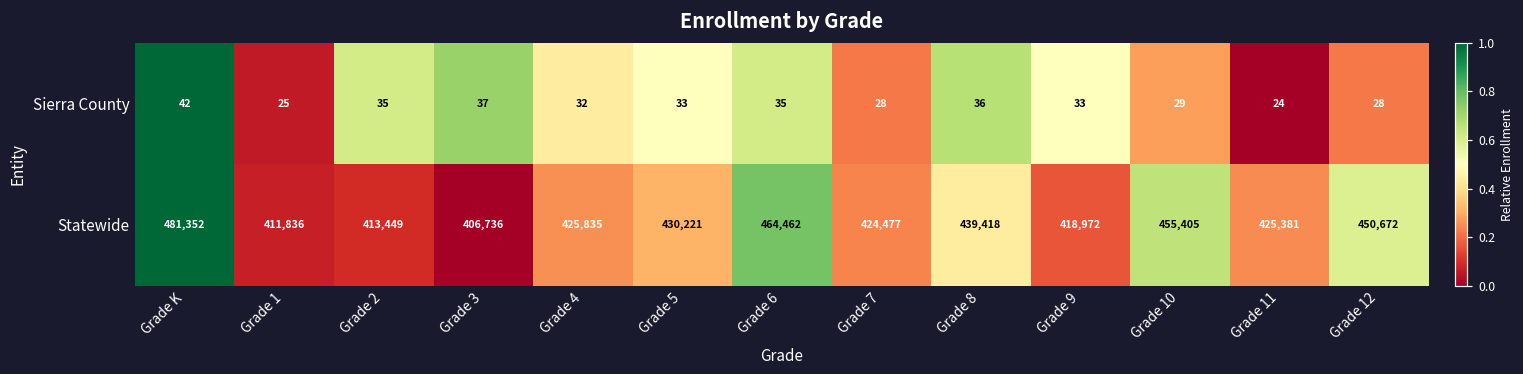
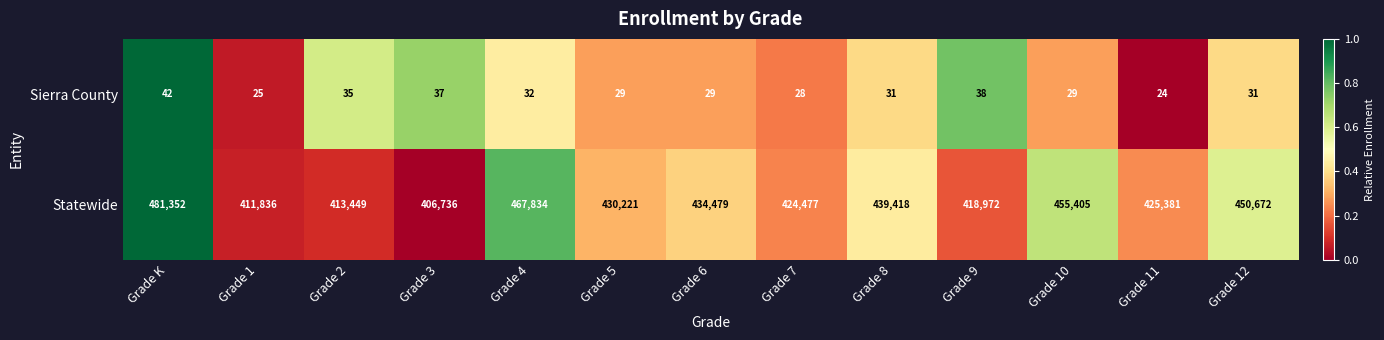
Sierra County, Grade 5: 33 -> 29
Sierra County, Grade 6: 35 -> 29
Sierra County, Grade 8: 36 -> 31
Sierra County, Grade 9: 33 -> 38
Sierra County, Grade 12: 28 -> 31
Statewide, Grade 4: 425,835 -> 467,834
Statewide, Grade 6: 464,462 -> 434,479
